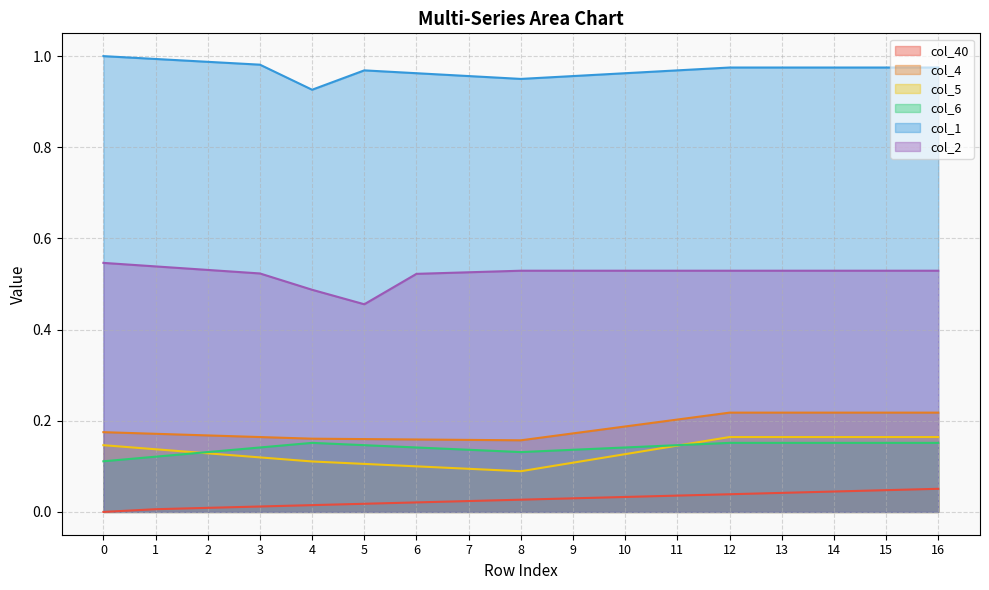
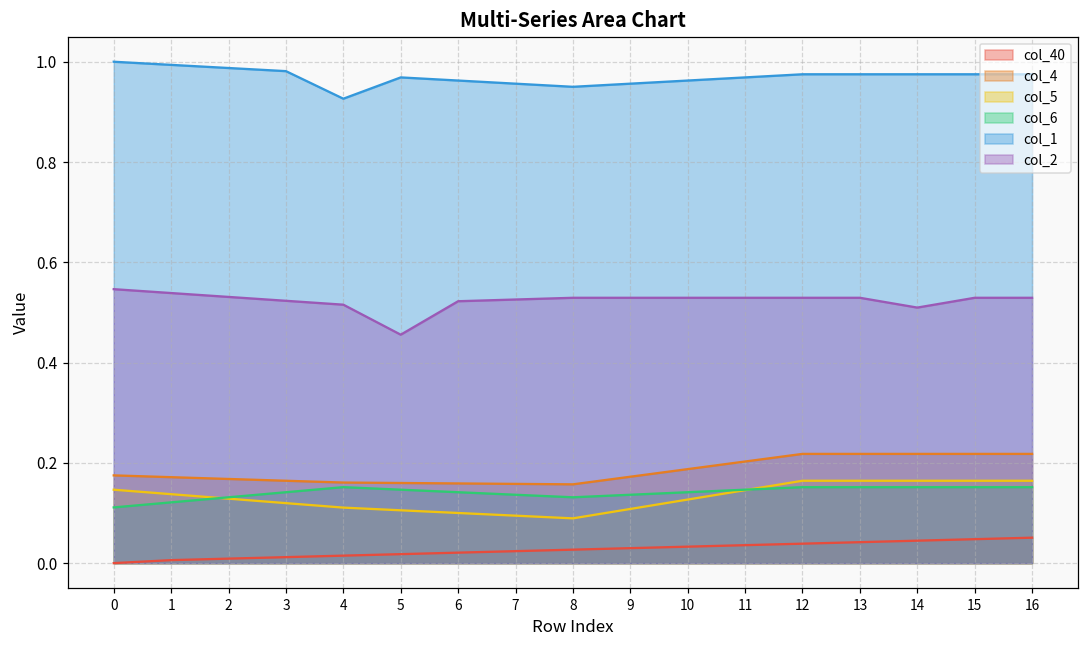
col_2, 4: 0.49 -> 0.52
col_2, 14: 0.53 -> 0.51
